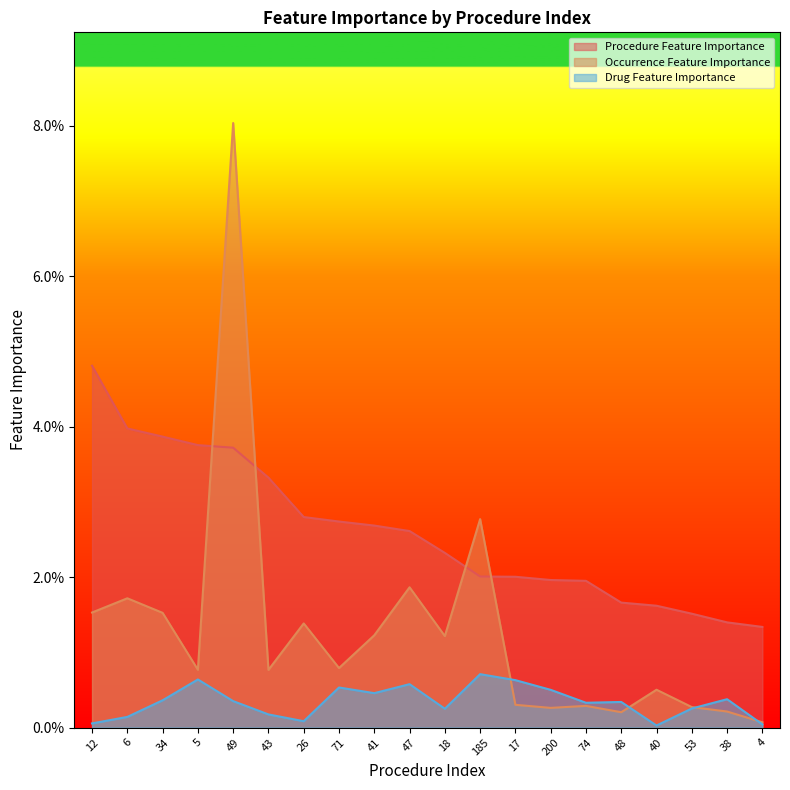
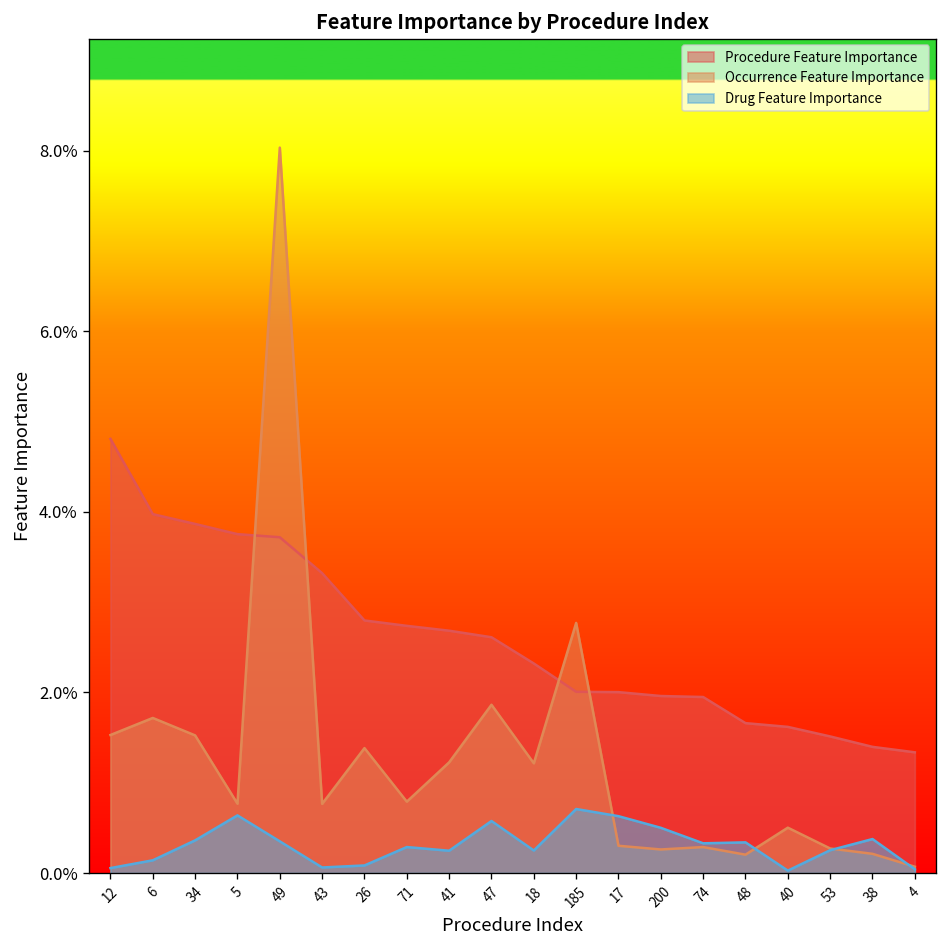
Drug Feature Importance, 43: 0.2% -> 0.1%
Drug Feature Importance, 71: 0.5% -> 0.3%
Drug Feature Importance, 41: 0.5% -> 0.2%
